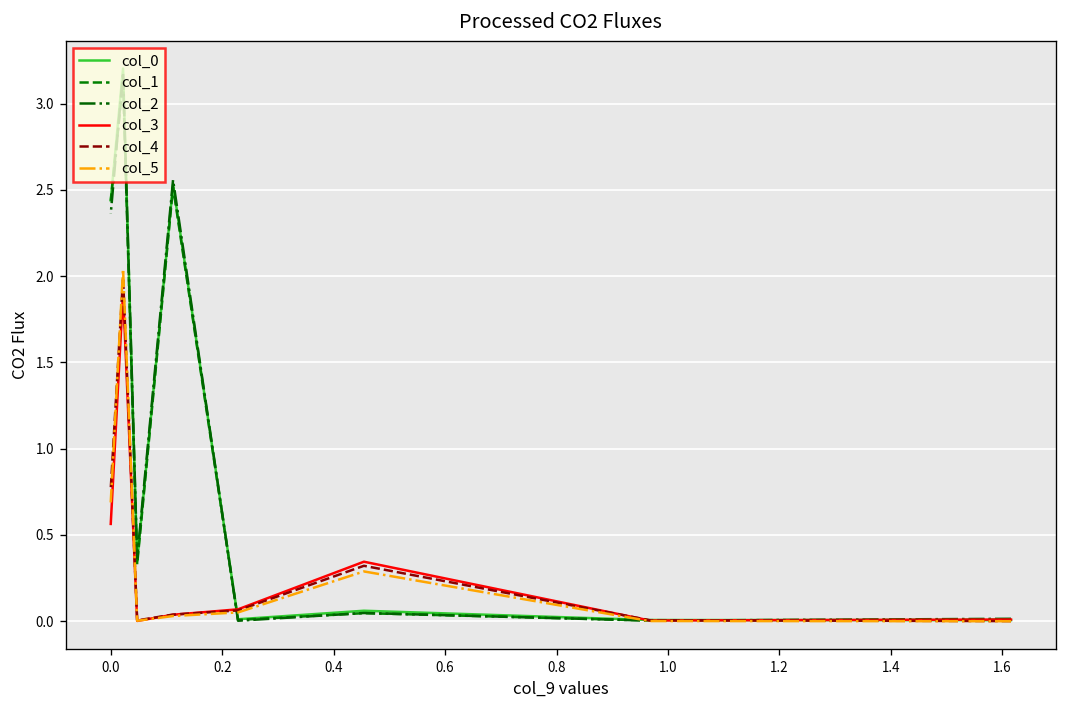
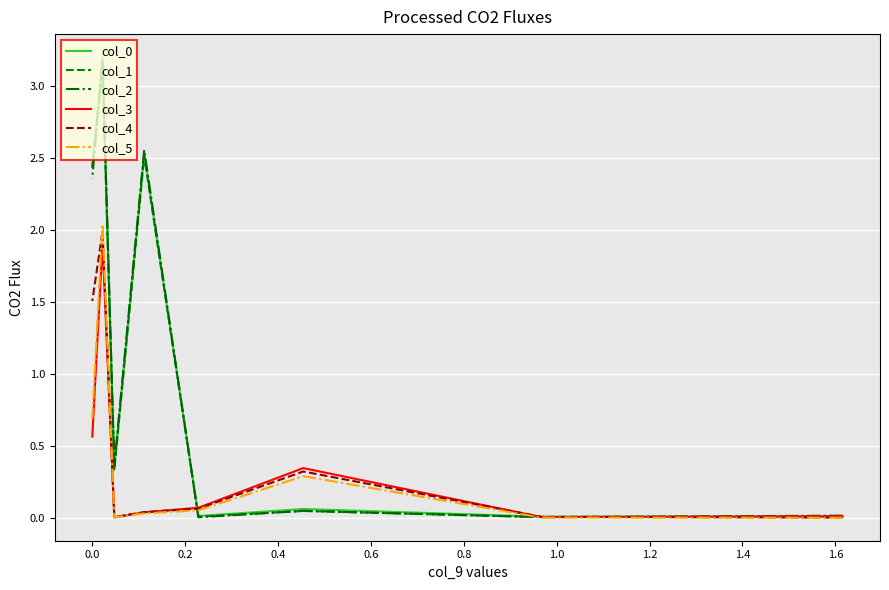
col_4, 0.0: 0.77 -> 1.51
